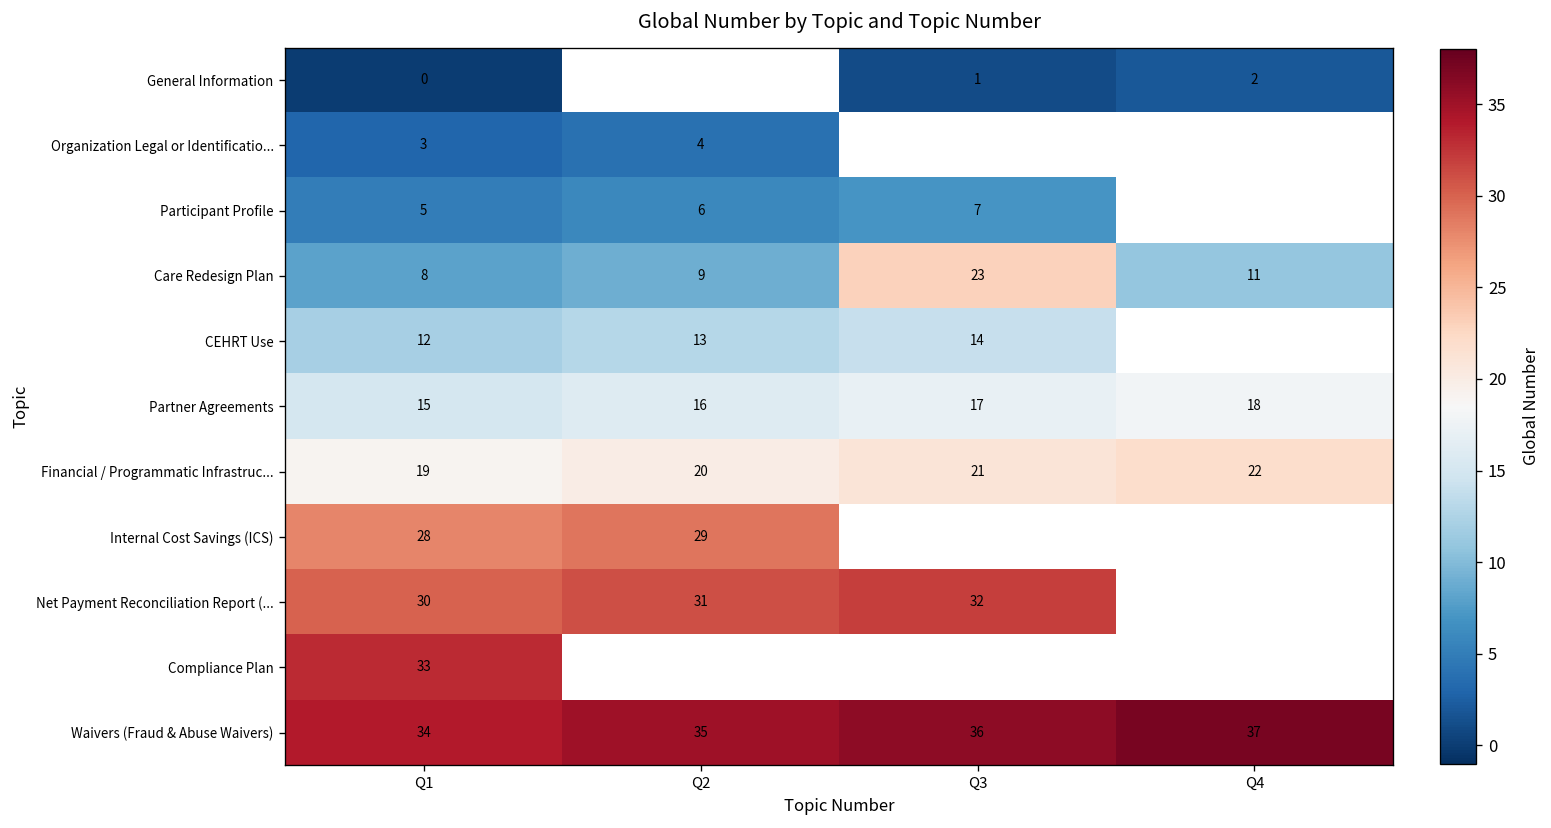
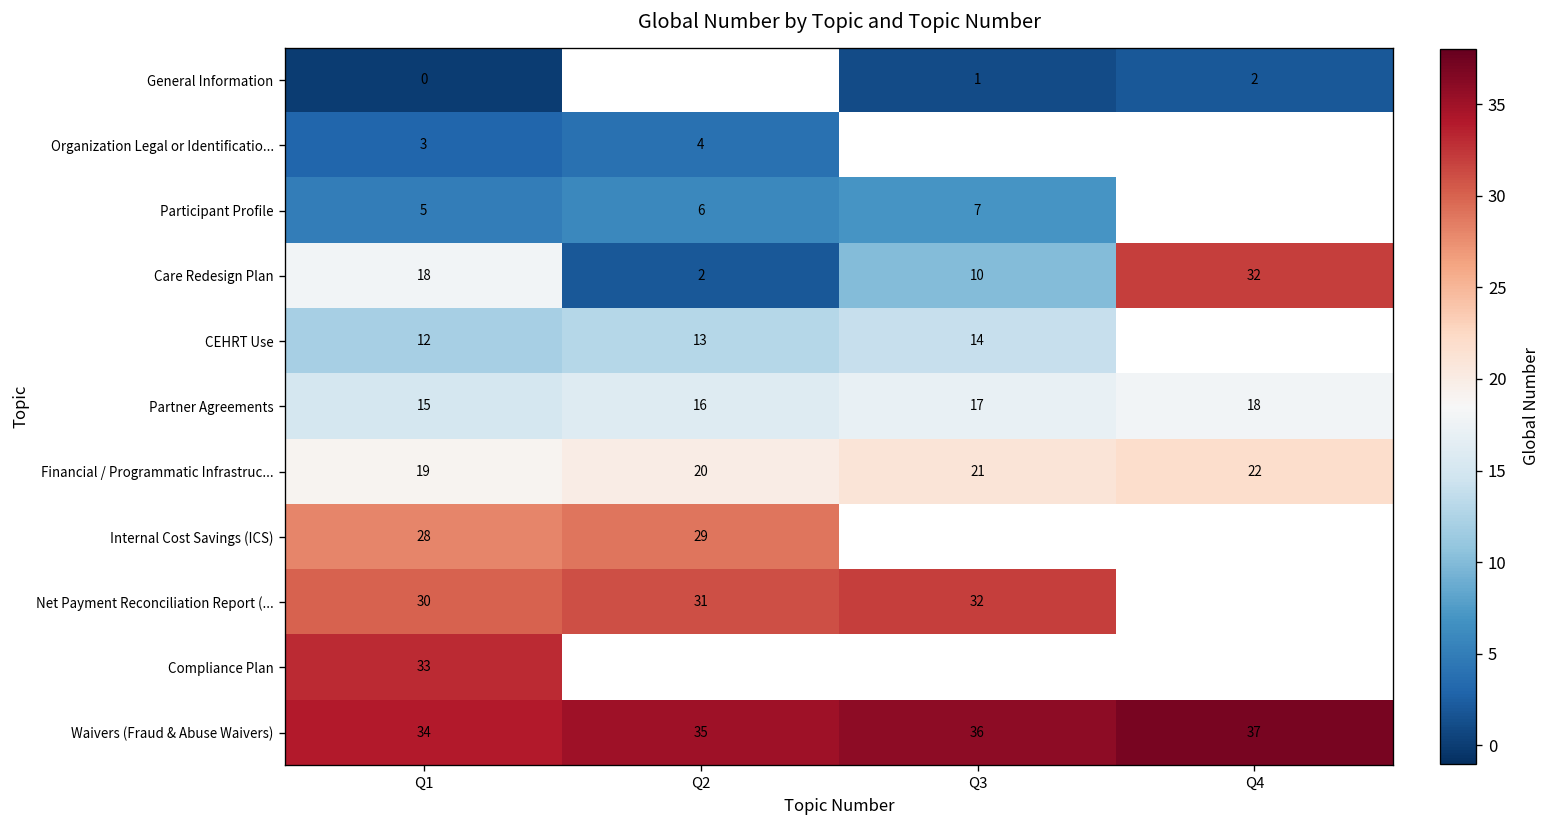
Care Redesign Plan, Q1: 8 -> 18
Care Redesign Plan, Q2: 9 -> 2
Care Redesign Plan, Q3: 23 -> 10
Care Redesign Plan, Q4: 11 -> 32
